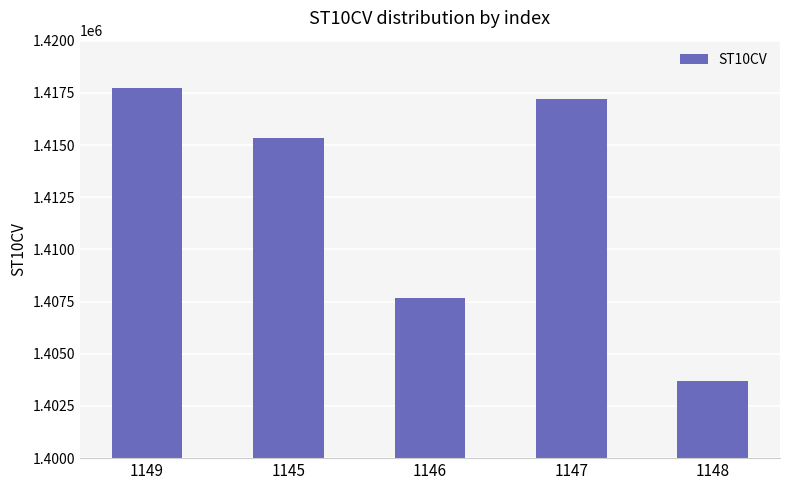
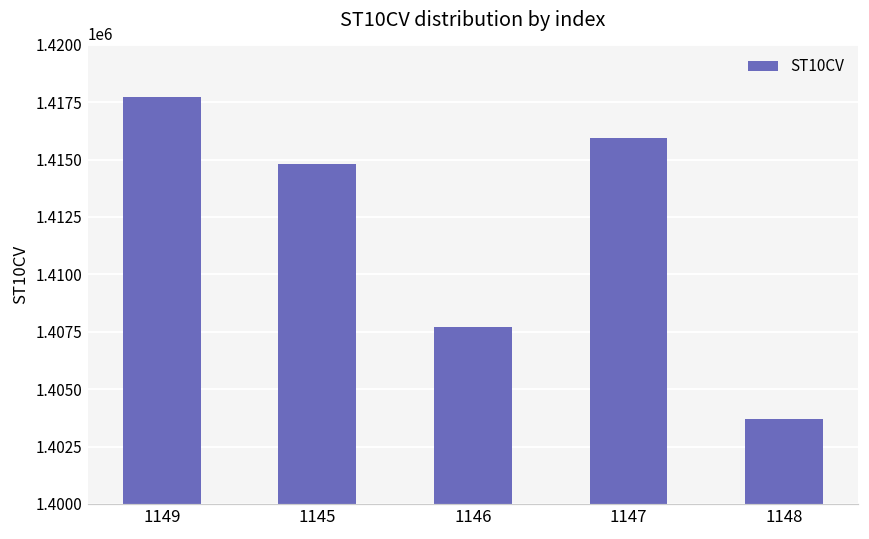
1145: 1415300 -> 1414800
1147: 1417200 -> 1415900
